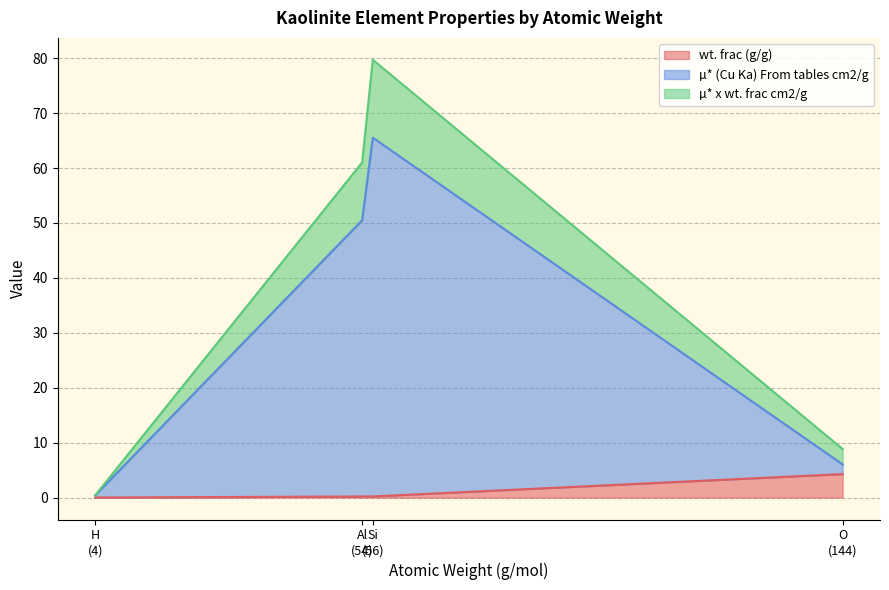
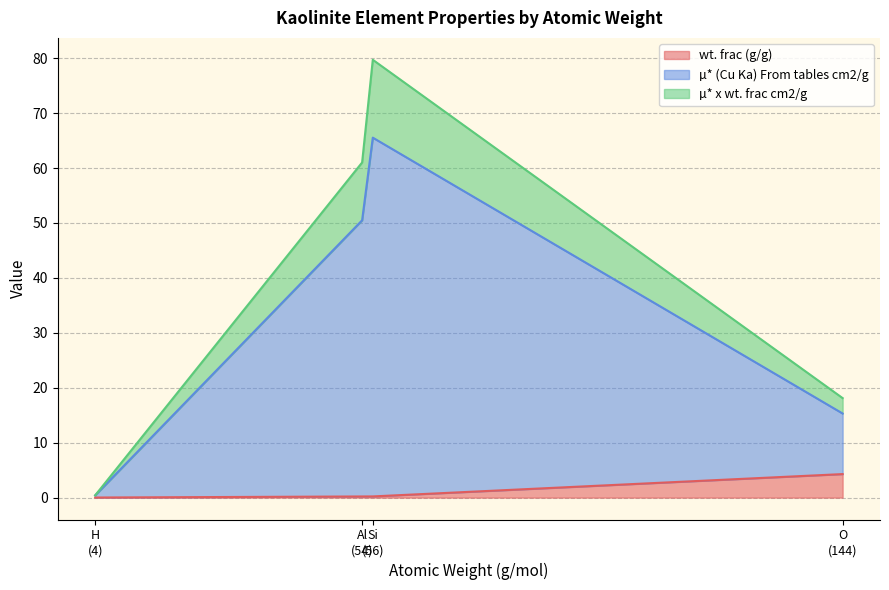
µ* (Cu Ka) From tables cm2/g, O (144): 2 -> 11
